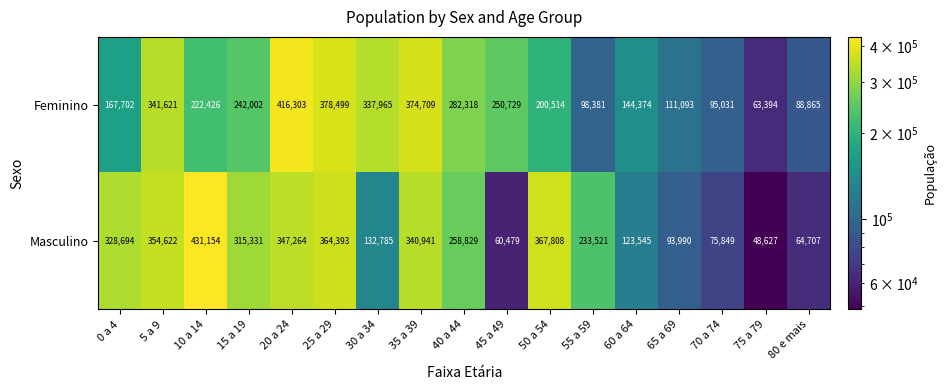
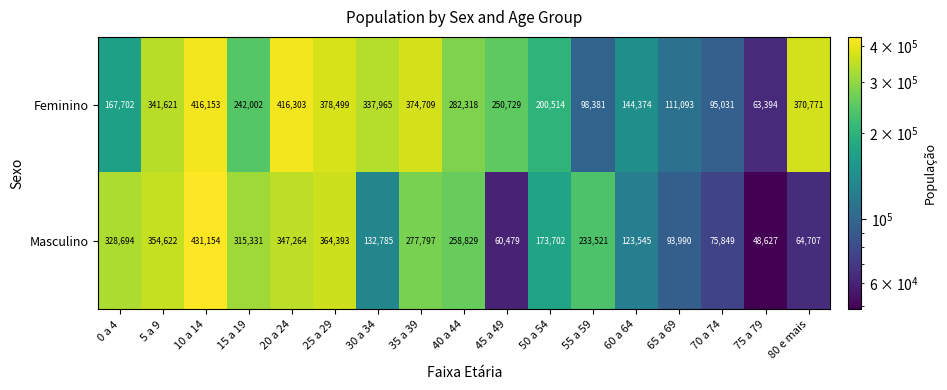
Feminino, 10 a 14: 222,426 -> 416,153
Feminino, 80 e mais: 88,865 -> 370,771
Masculino, 35 a 39: 340,941 -> 277,797
Masculino, 50 a 54: 367,808 -> 173,702
